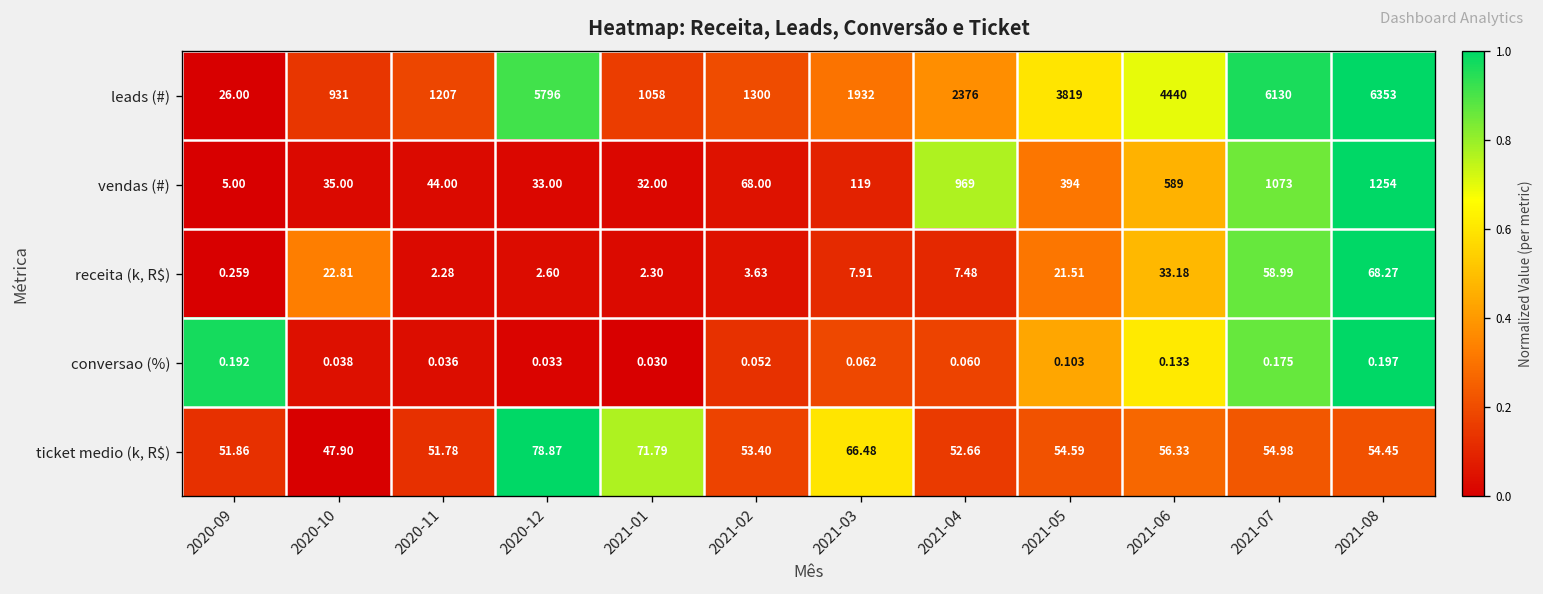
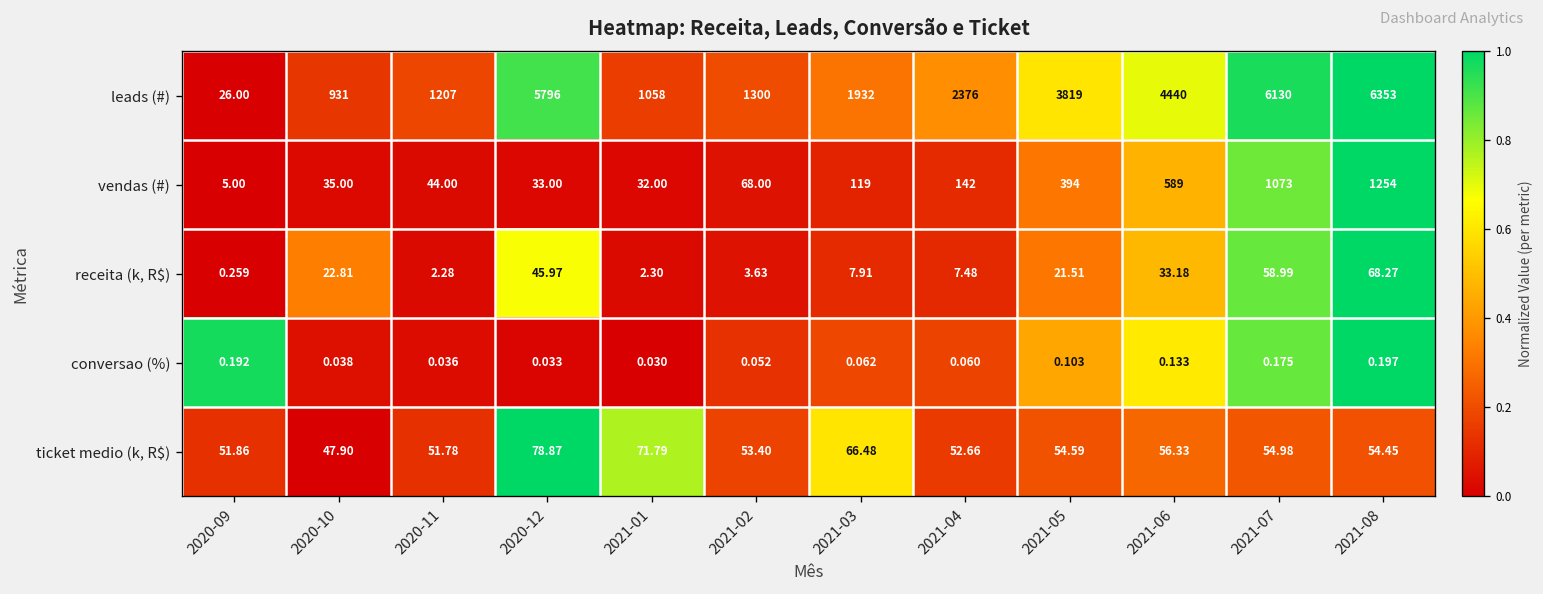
vendas (#), 2021-04: 969 -> 142
receita (k, R$), 2020-12: 2.60 -> 45.97
